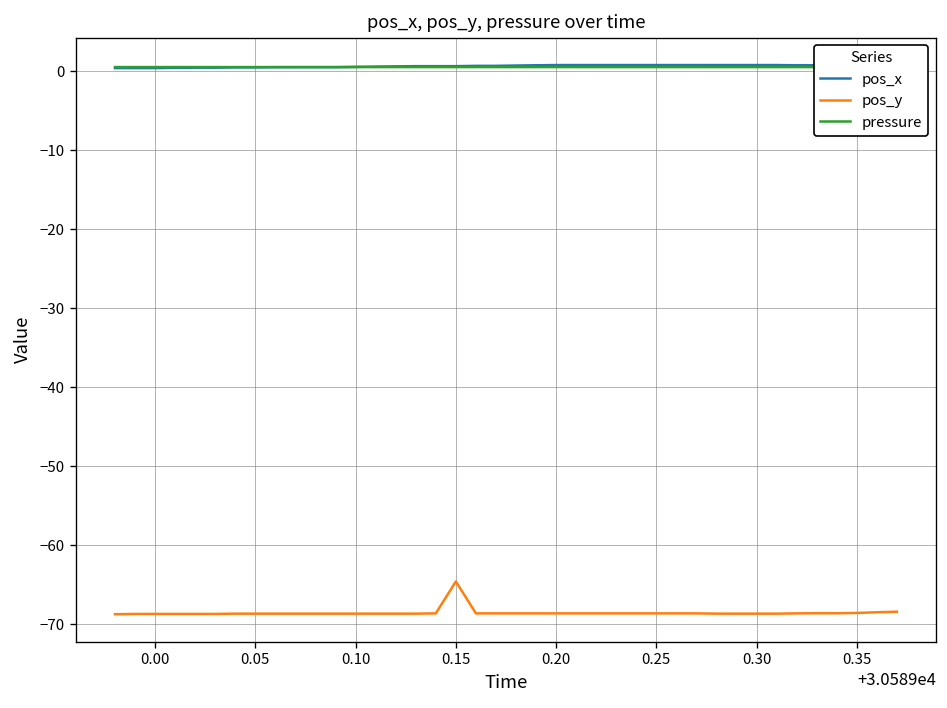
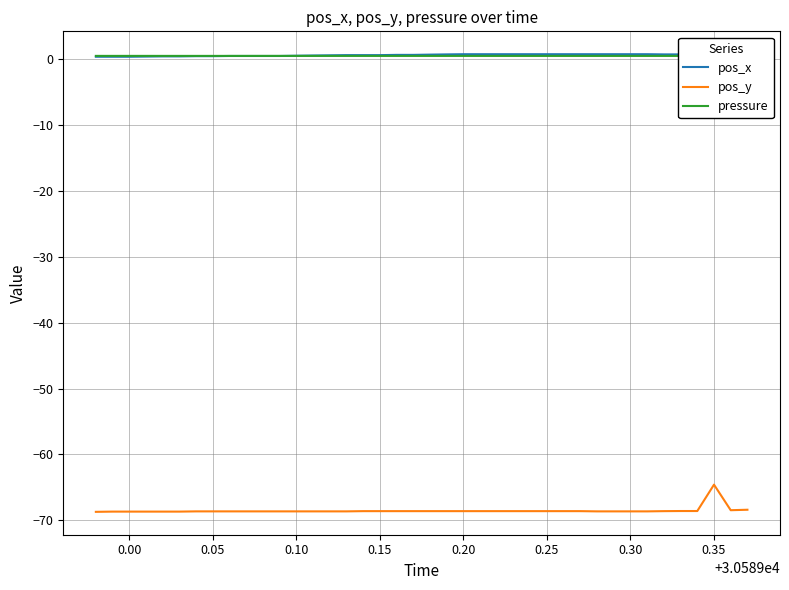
pos_y, 0.15: -65 -> -69
pos_y, 0.35: -69 -> -65
